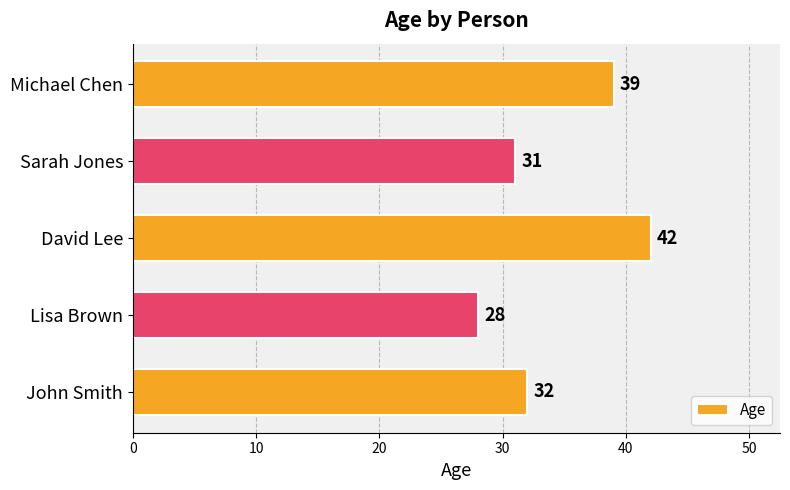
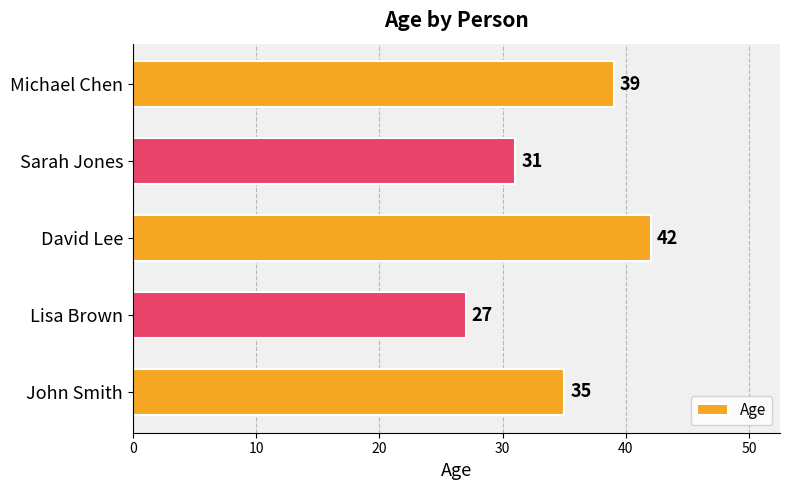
Lisa Brown: 28 -> 27
John Smith: 32 -> 35
